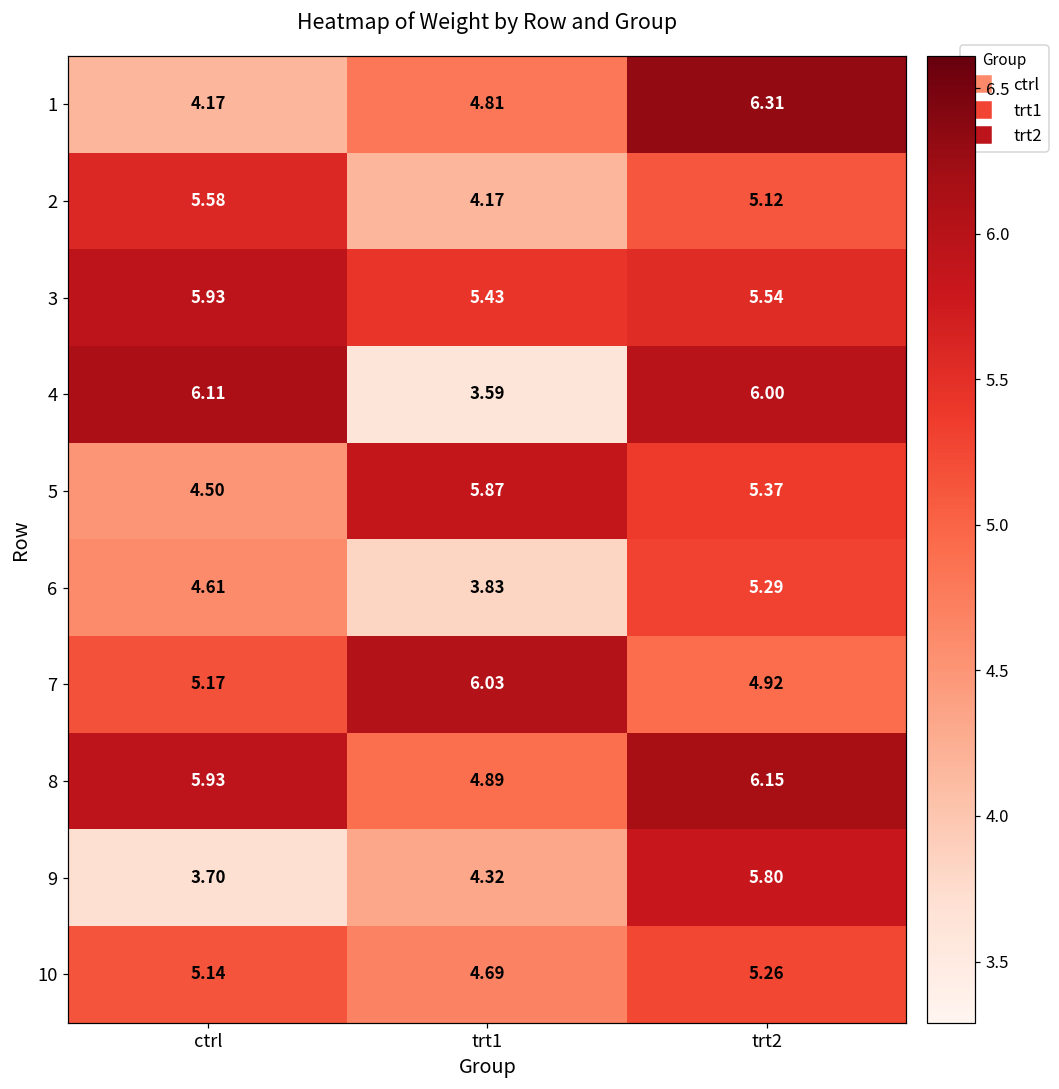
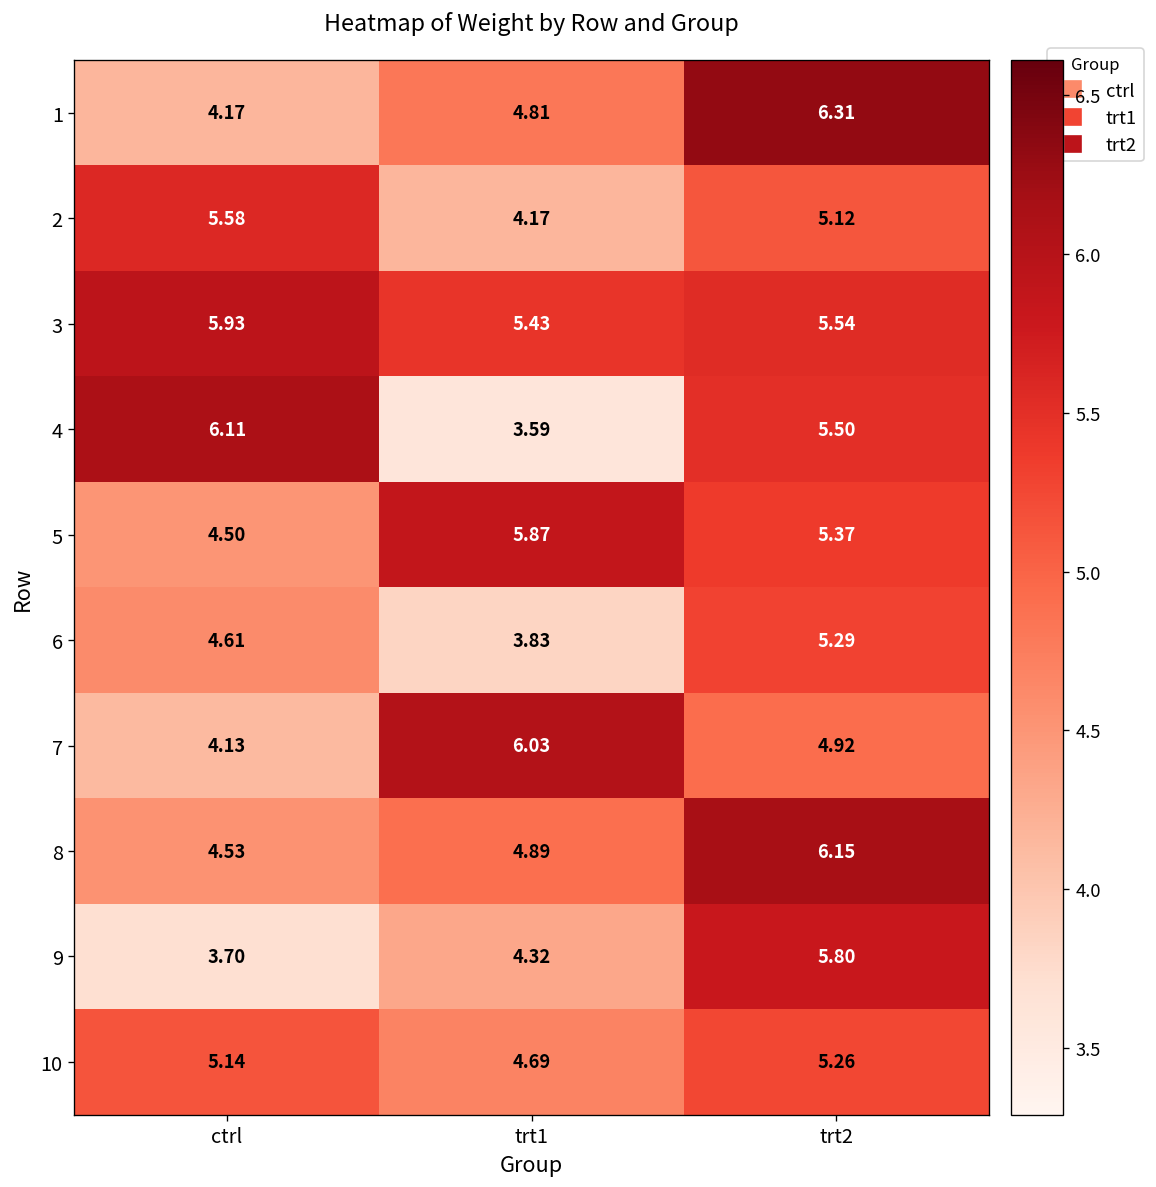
4, trt2: 6.00 -> 5.50
7, ctrl: 5.17 -> 4.13
8, ctrl: 5.93 -> 4.53
